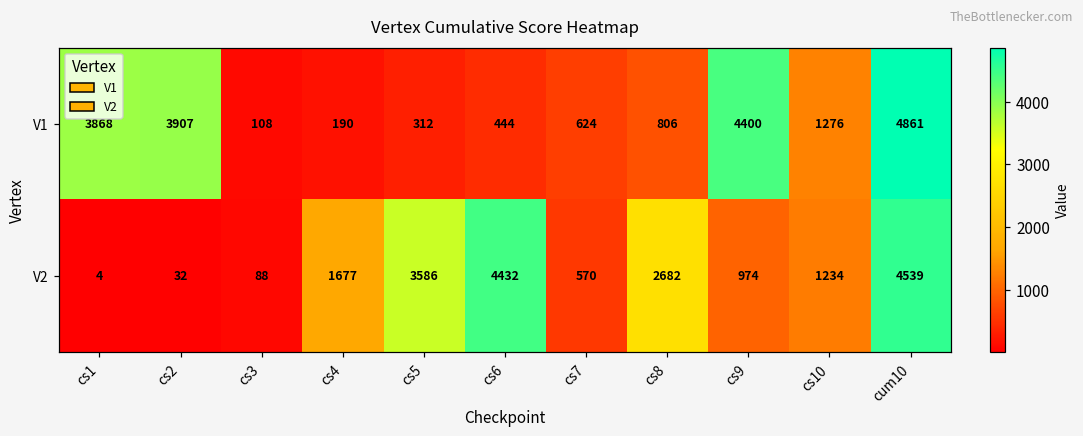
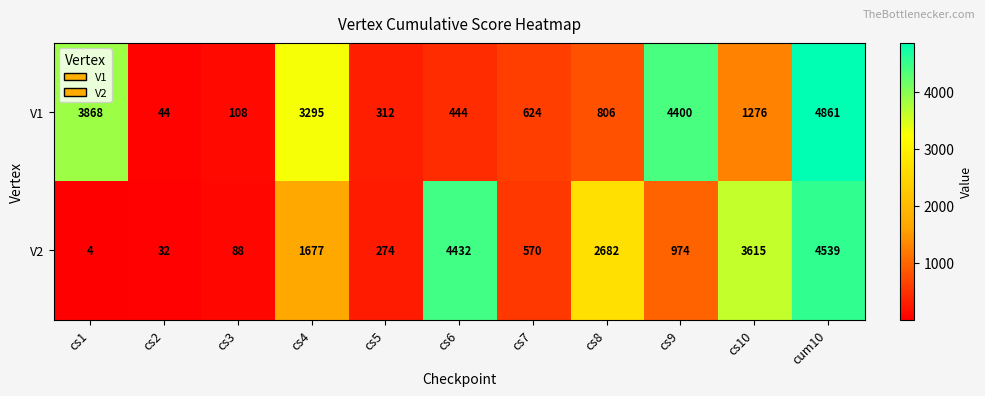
V1, cs2: 3907 -> 44
V1, cs4: 190 -> 3295
V2, cs5: 3586 -> 274
V2, cs10: 1234 -> 3615
